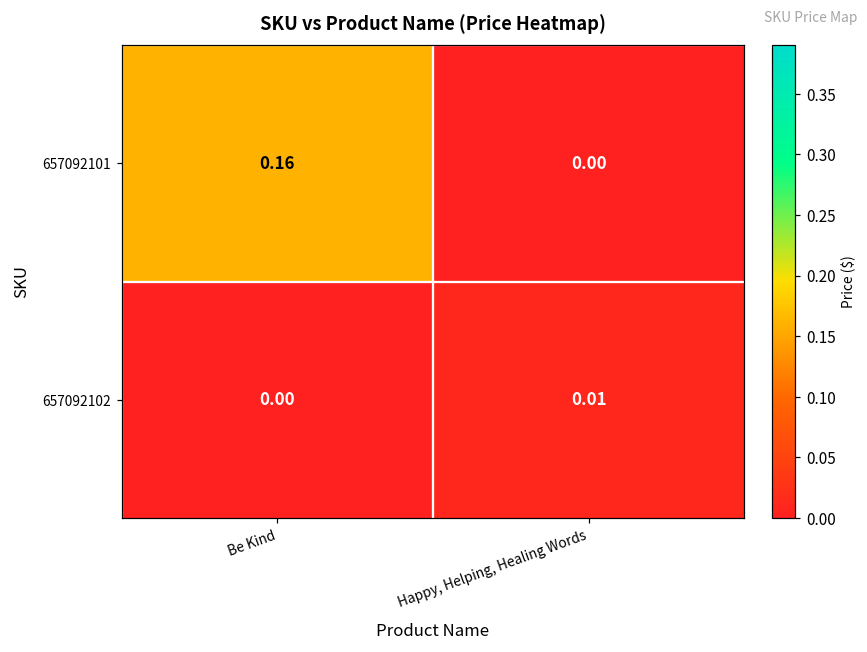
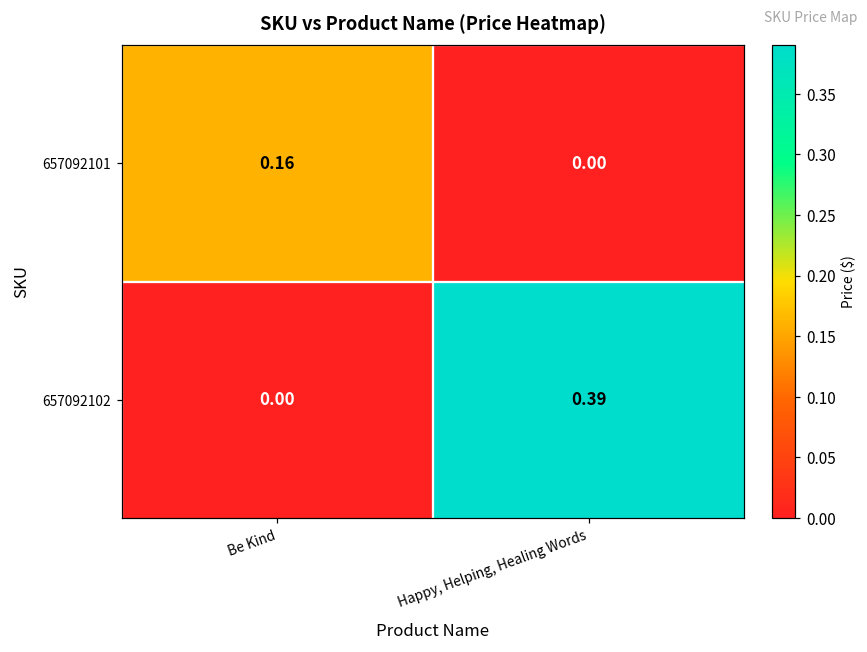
657092102, Happy, Helping, Healing Words: 0.01 -> 0.39
